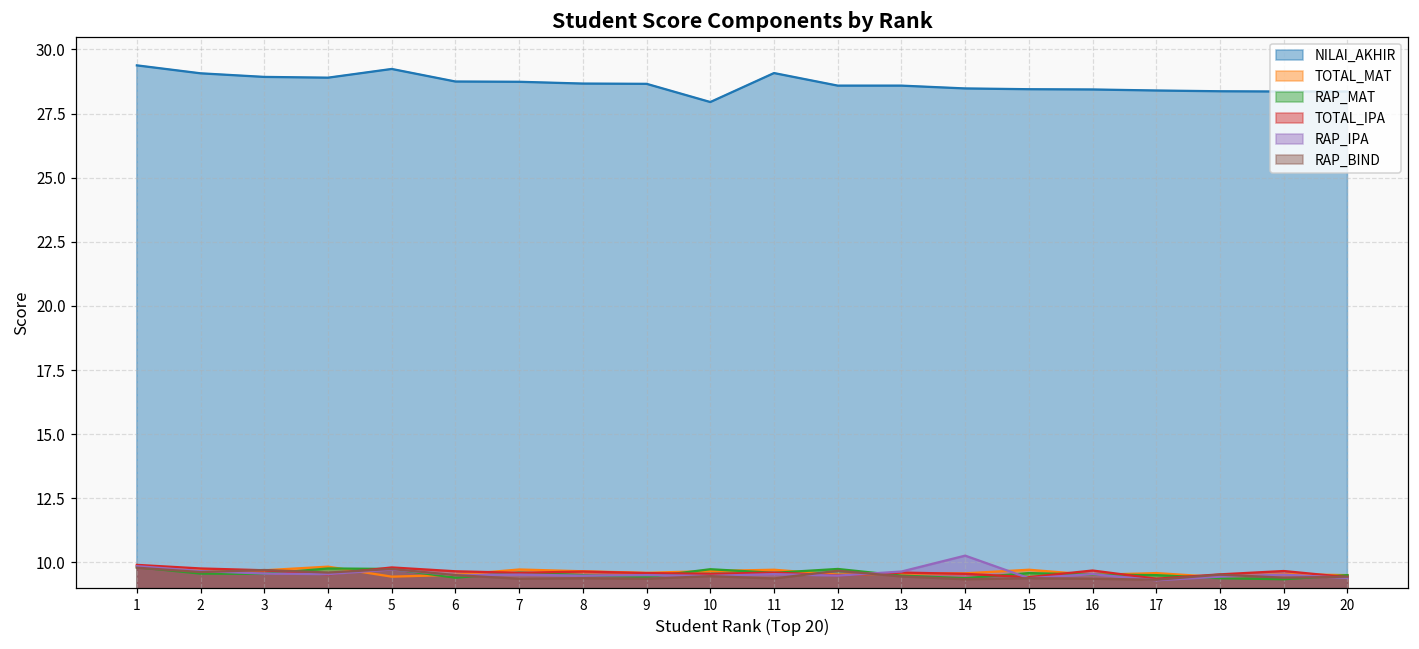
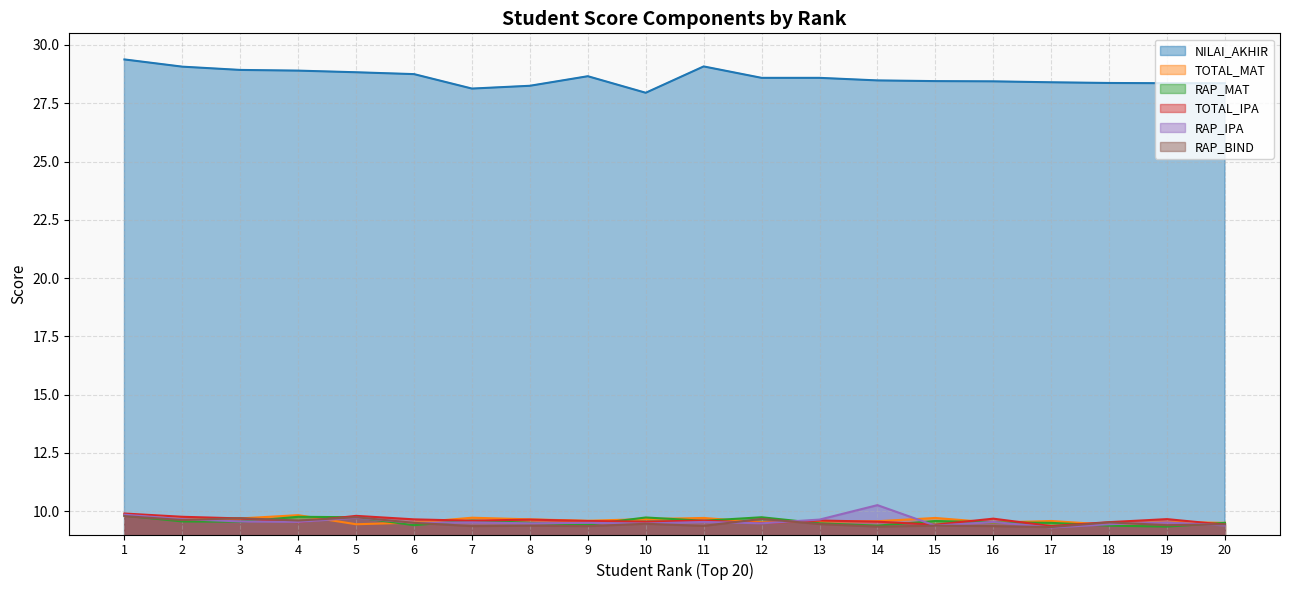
NILAI_AKHIR, 5: 29.2 -> 28.8
NILAI_AKHIR, 7: 28.7 -> 28.1
NILAI_AKHIR, 8: 28.7 -> 28.3
